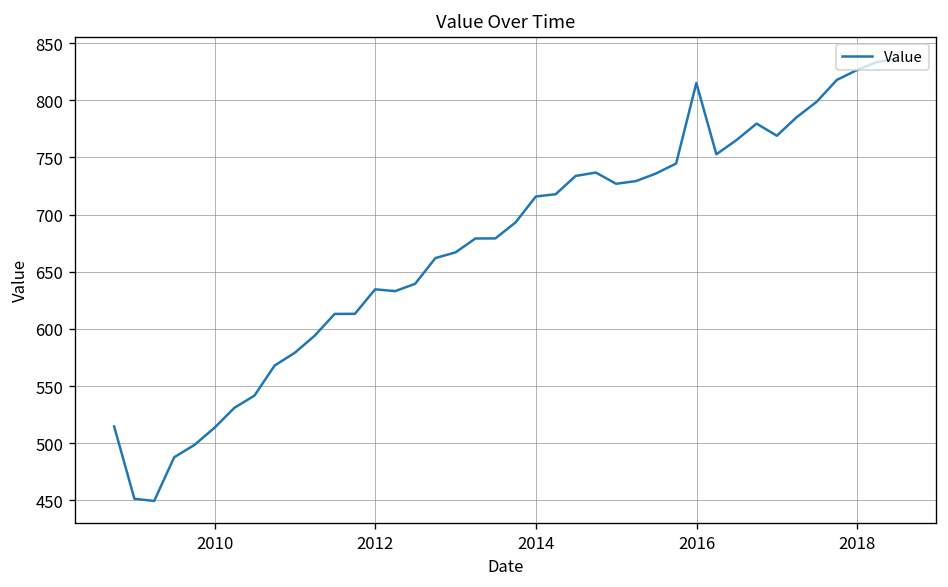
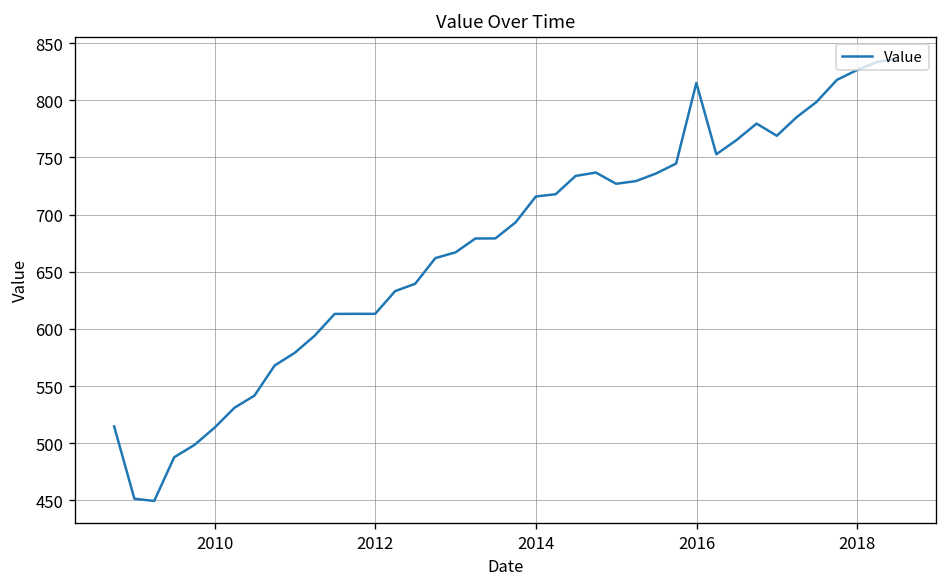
2012: 630 -> 610
